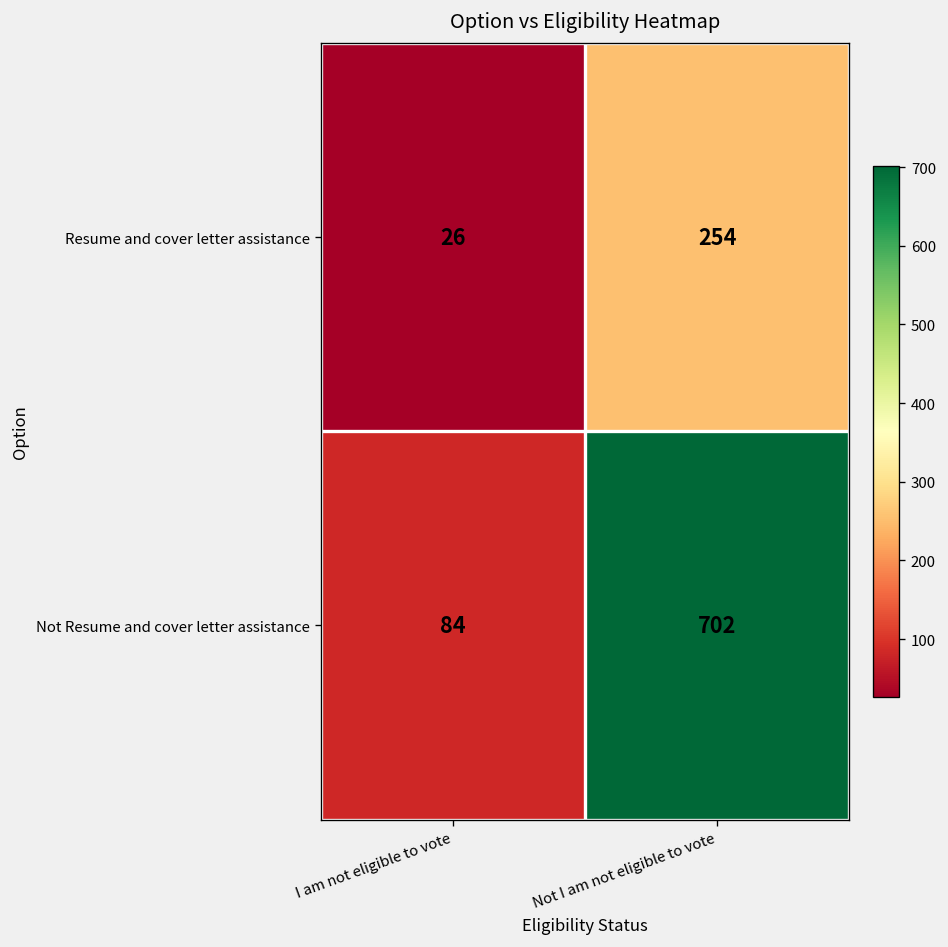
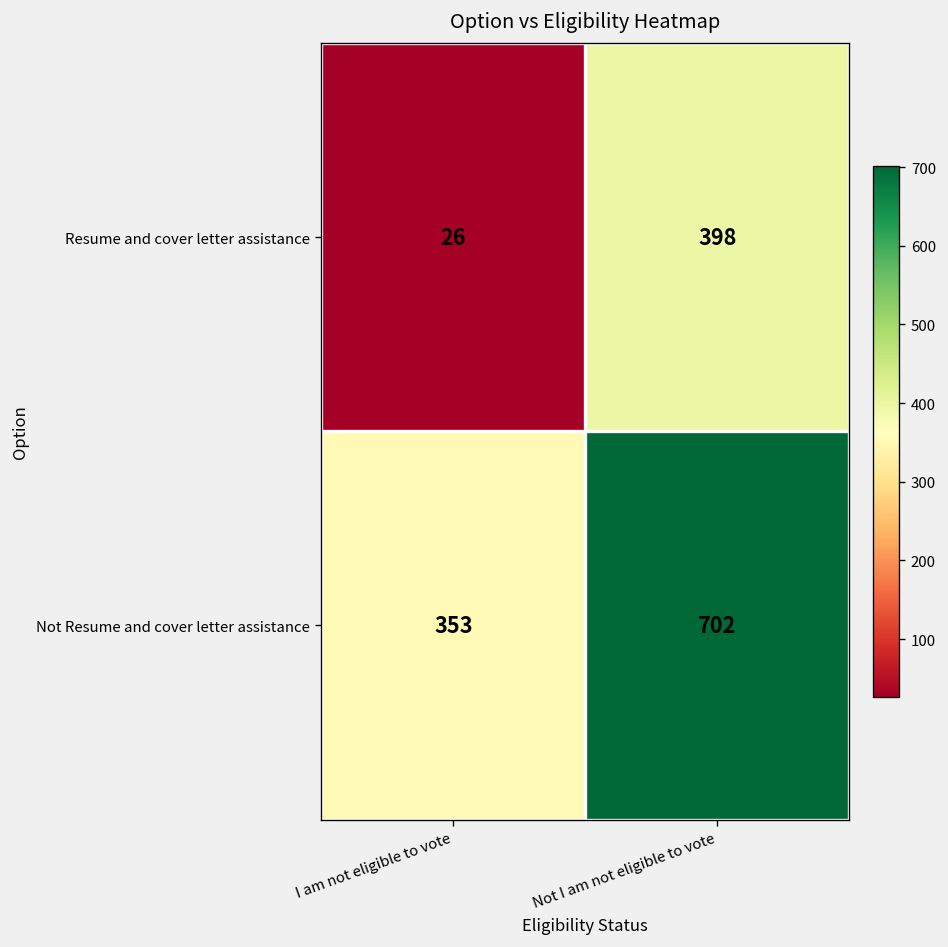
Resume and cover letter assistance, Not I am not eligible to vote: 254 -> 398
Not Resume and cover letter assistance, I am not eligible to vote: 84 -> 353
